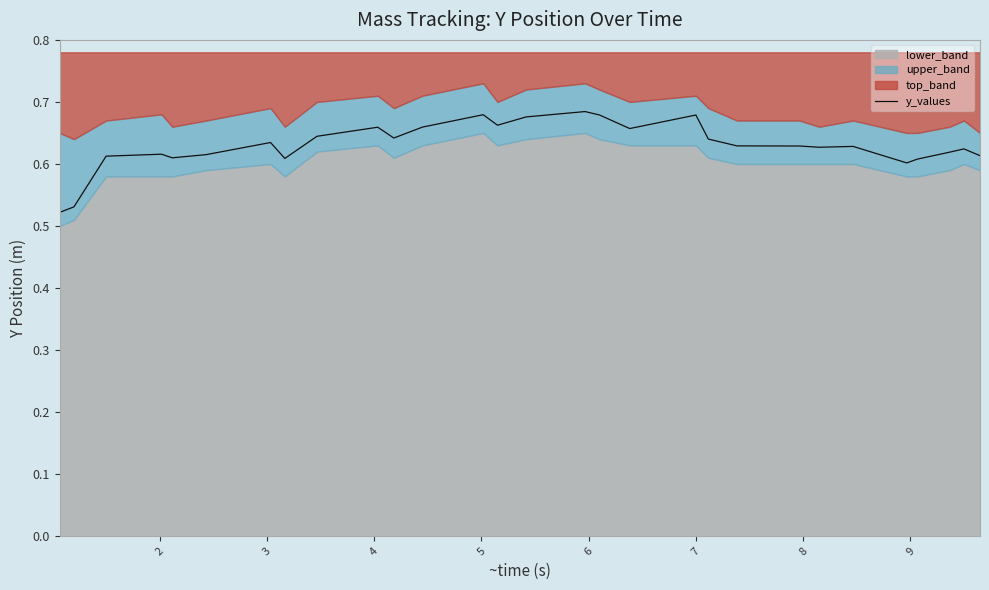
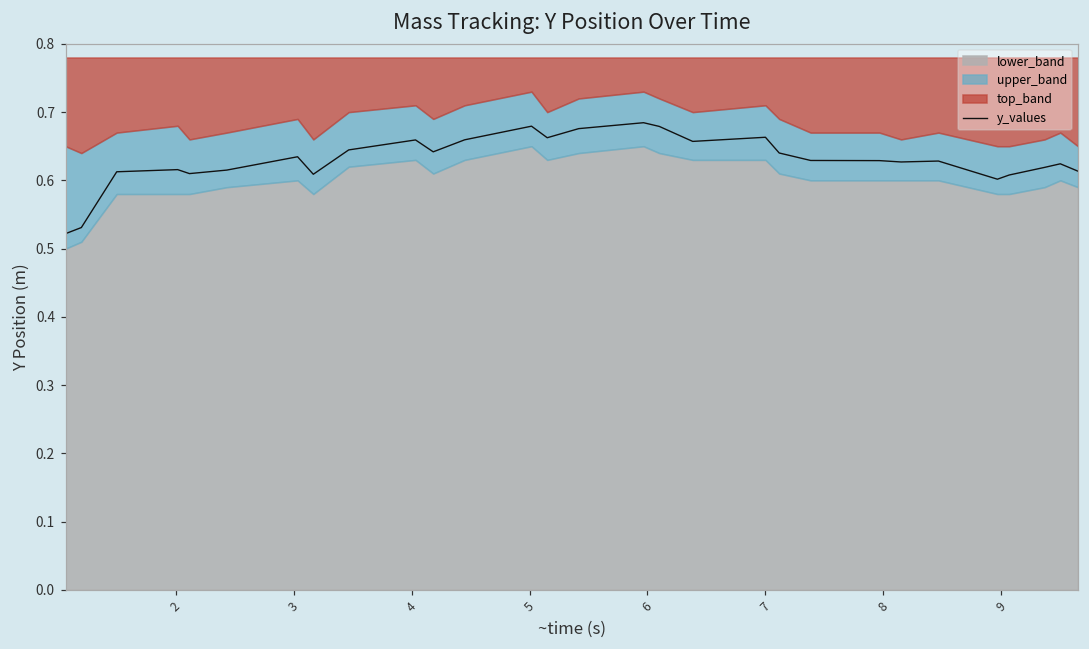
y_values, 7: 0.68 -> 0.66
